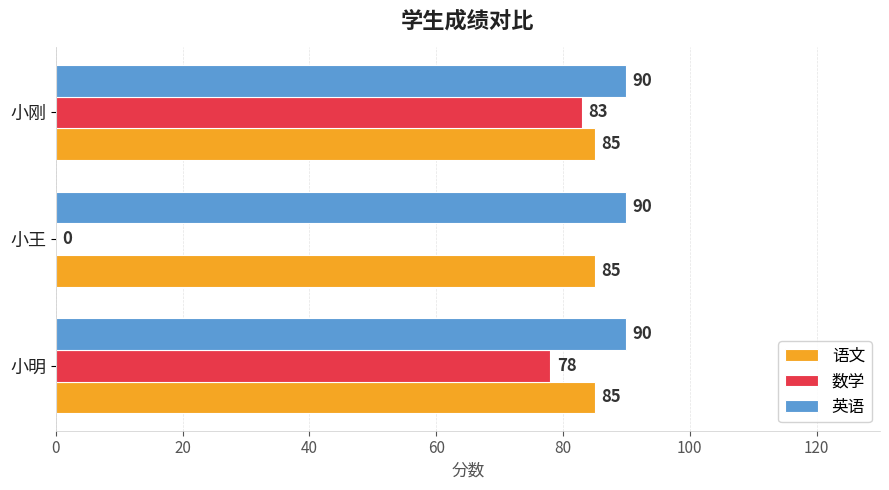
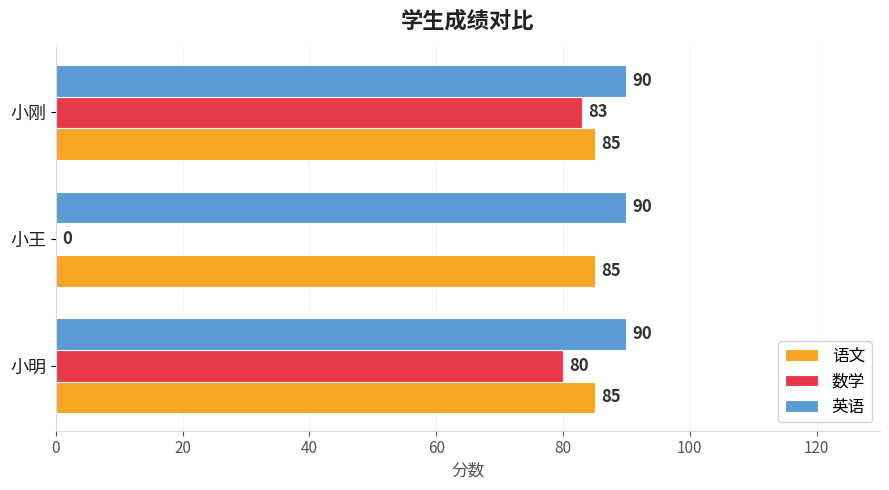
数学, 小明: 78 -> 80
